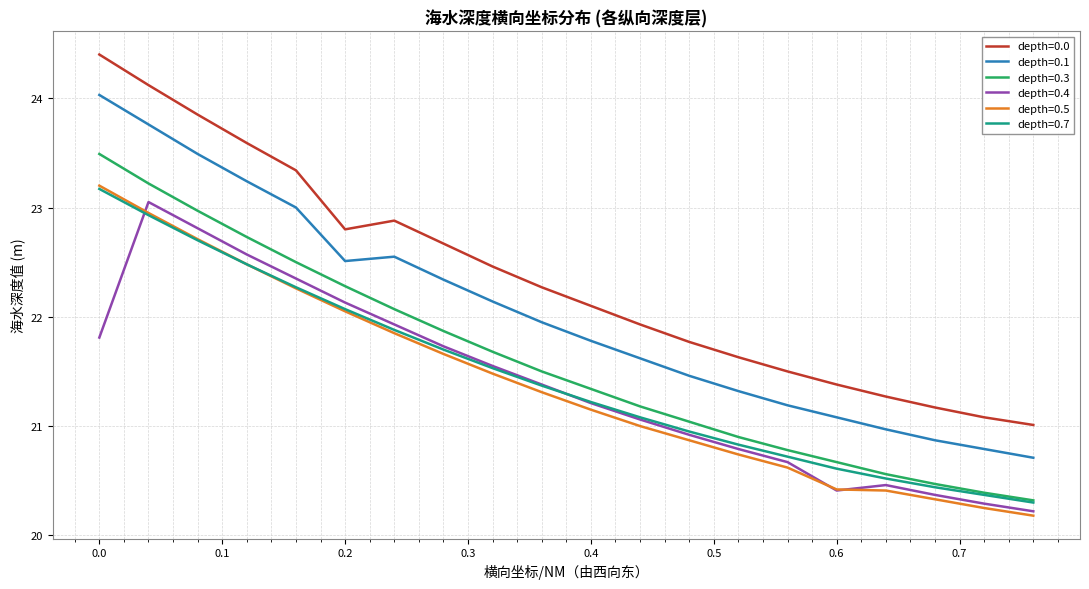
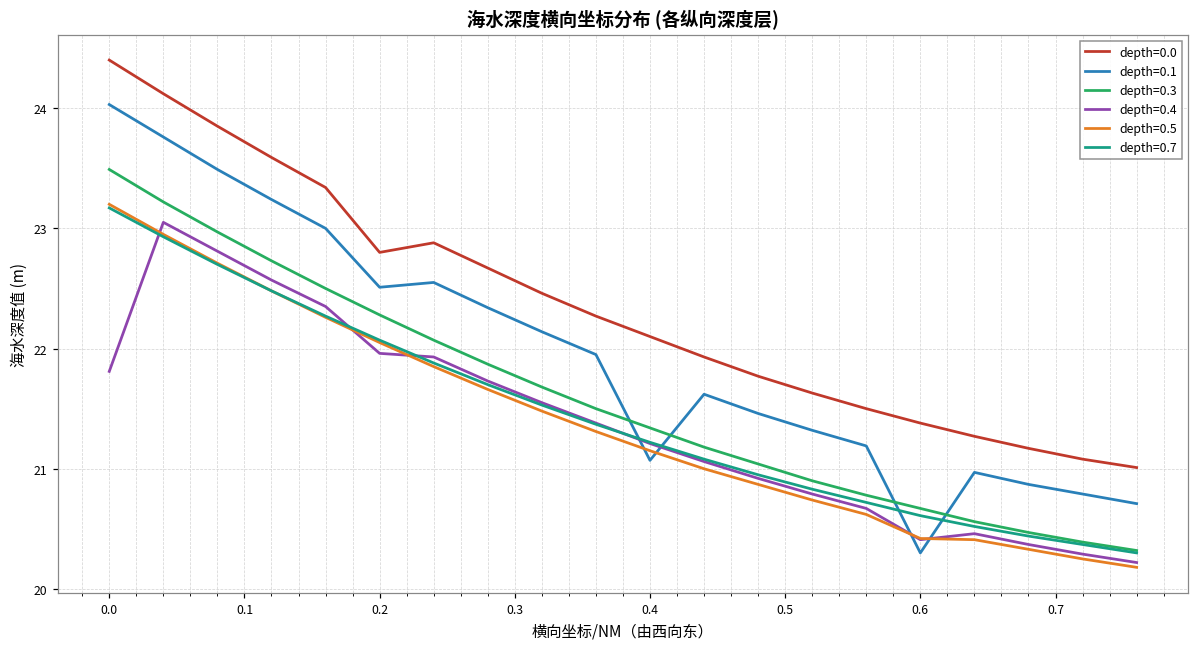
depth=0.4, 0.2: 22.13 -> 21.96
depth=0.1, 0.4: 21.78 -> 21.07
depth=0.1, 0.6: 21.08 -> 20.30
